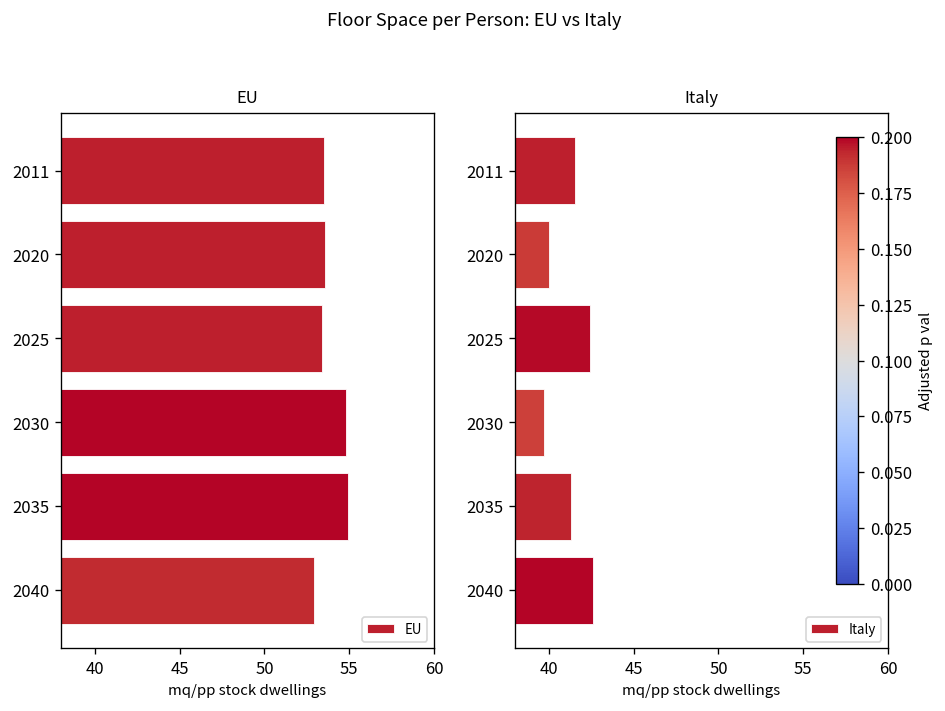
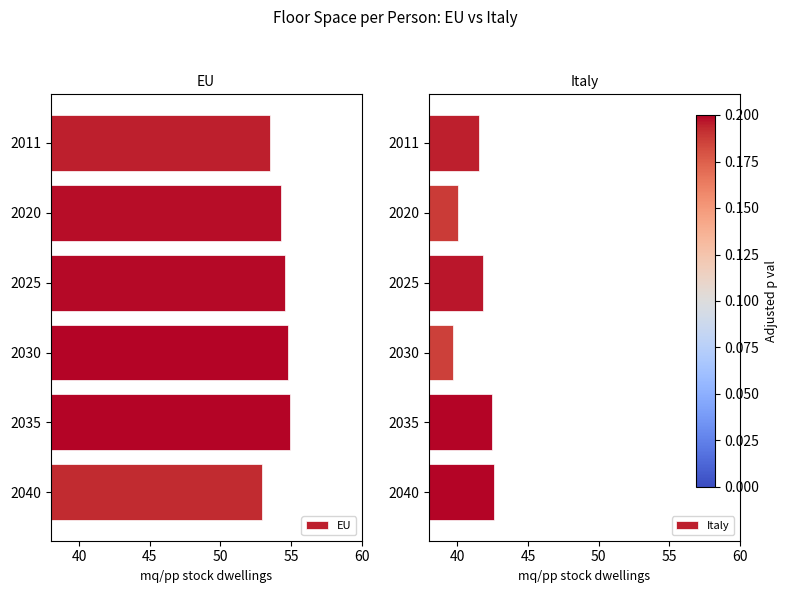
EU, 2020: 53.6 -> 54.3
EU, 2025: 53.4 -> 54.6
Italy, 2025: 42.4 -> 41.8
Italy, 2035: 41.3 -> 42.5
